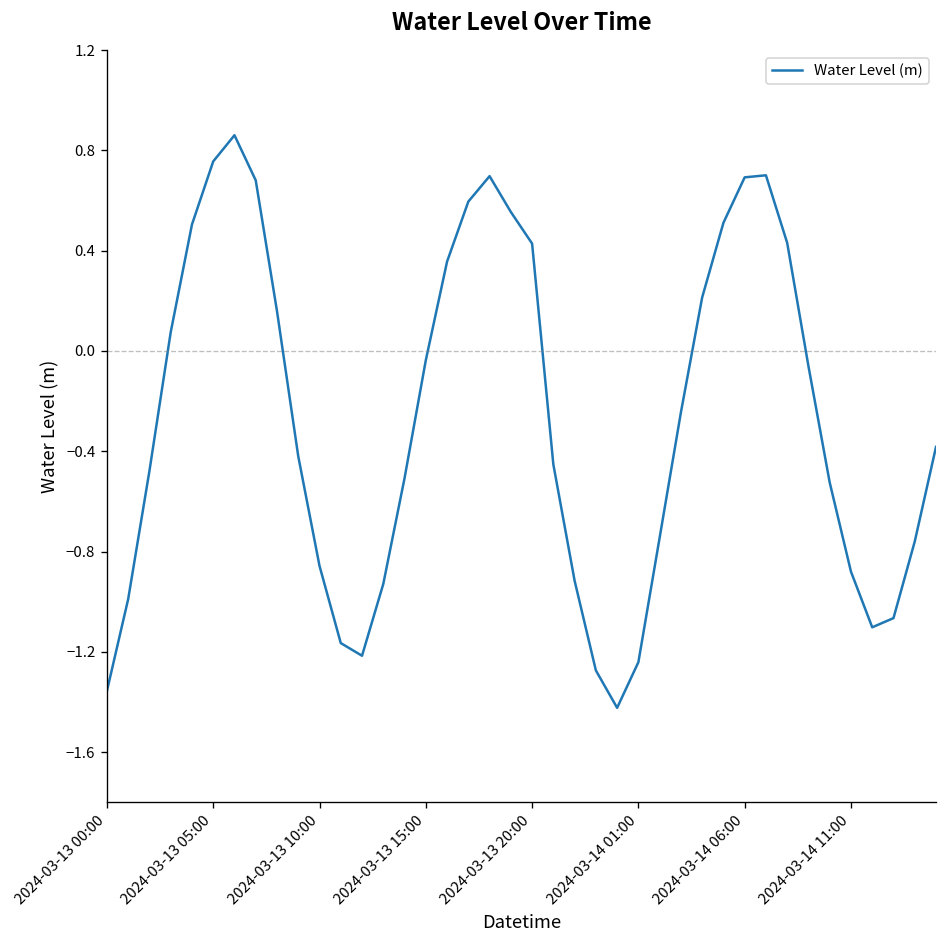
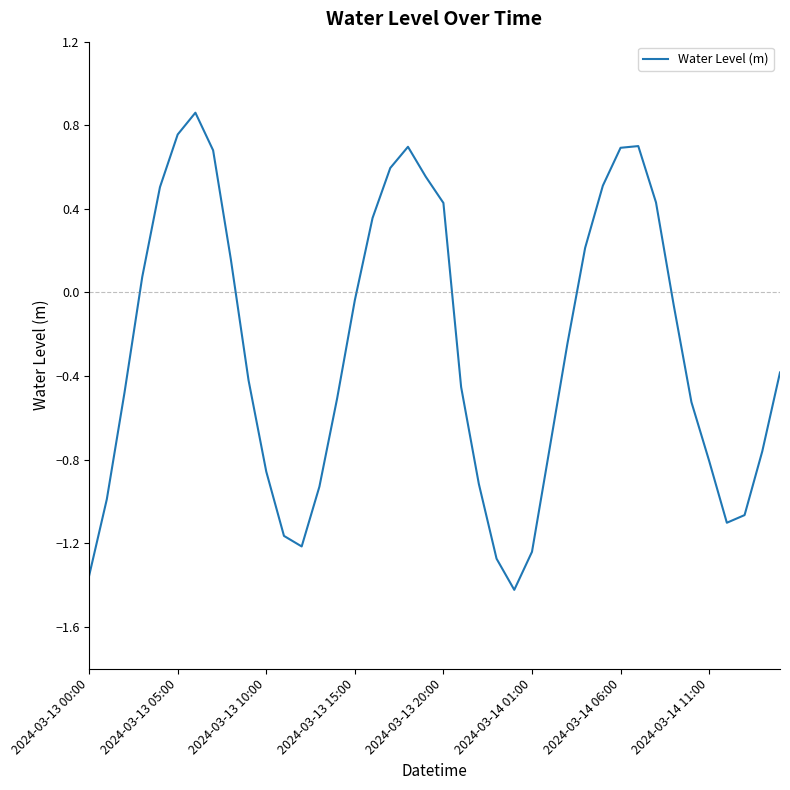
2024-03-14 11:00: -0.88 -> -0.81
